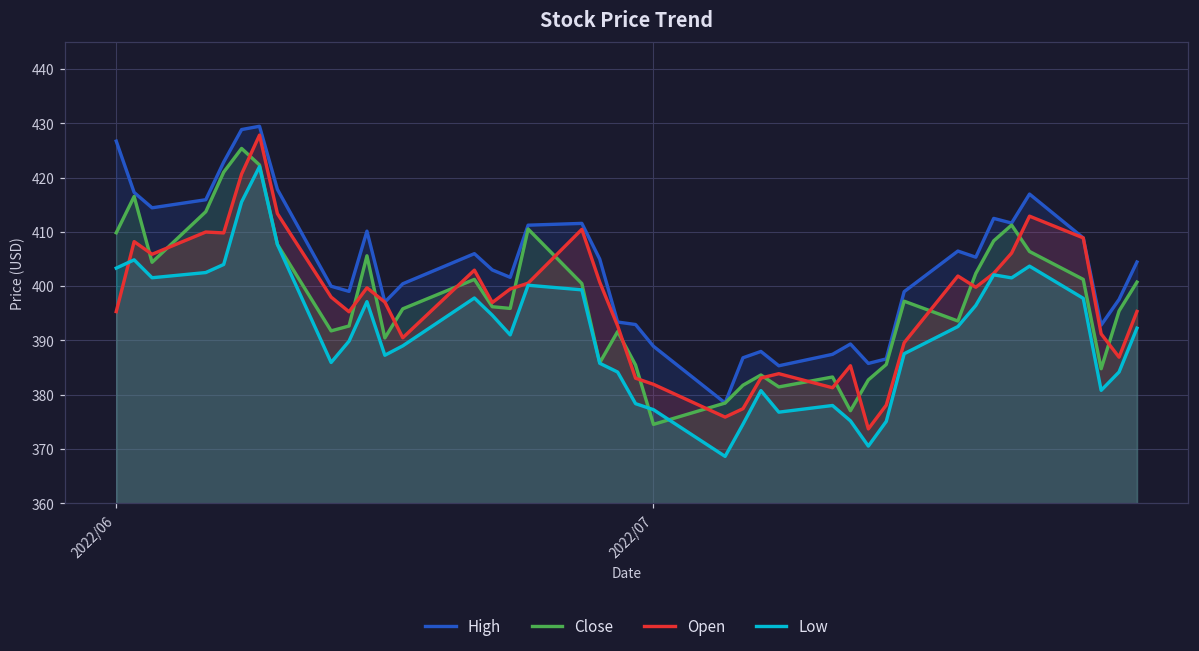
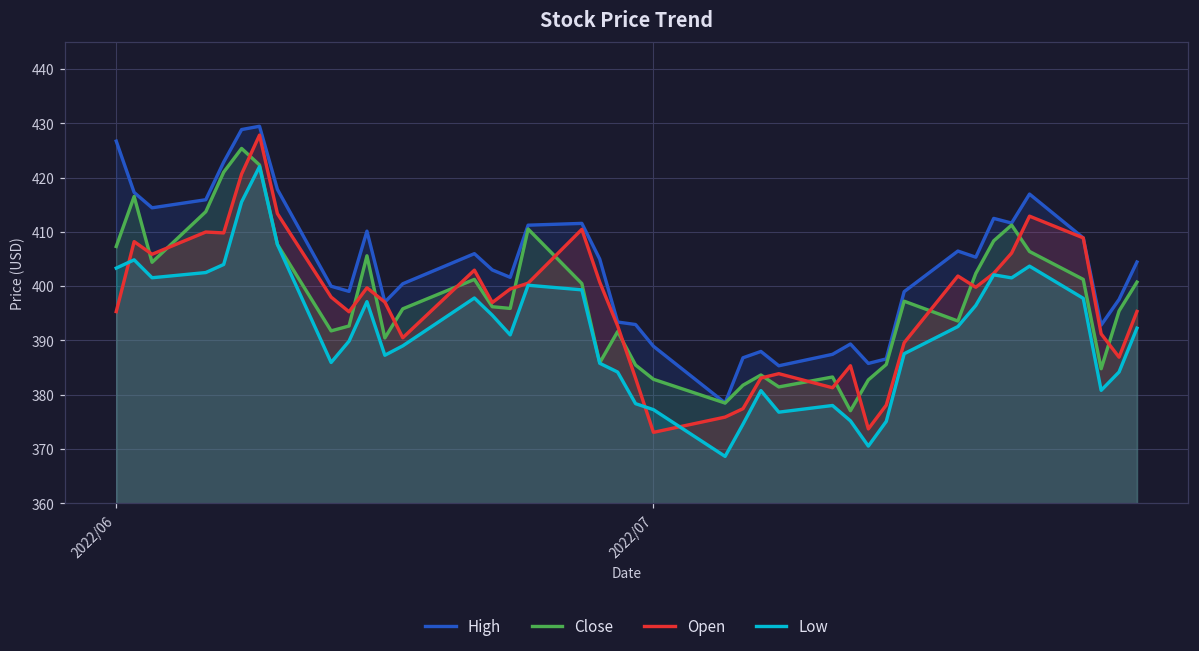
Close, 2022/06: 410 -> 407
Close, 2022/07: 375 -> 383
Open, 2022/07: 382 -> 373
